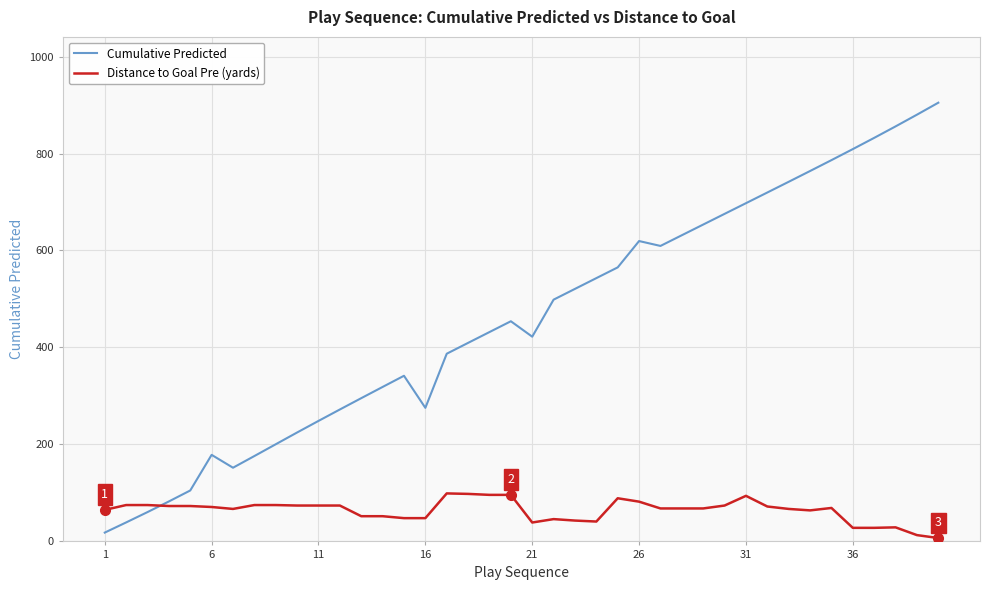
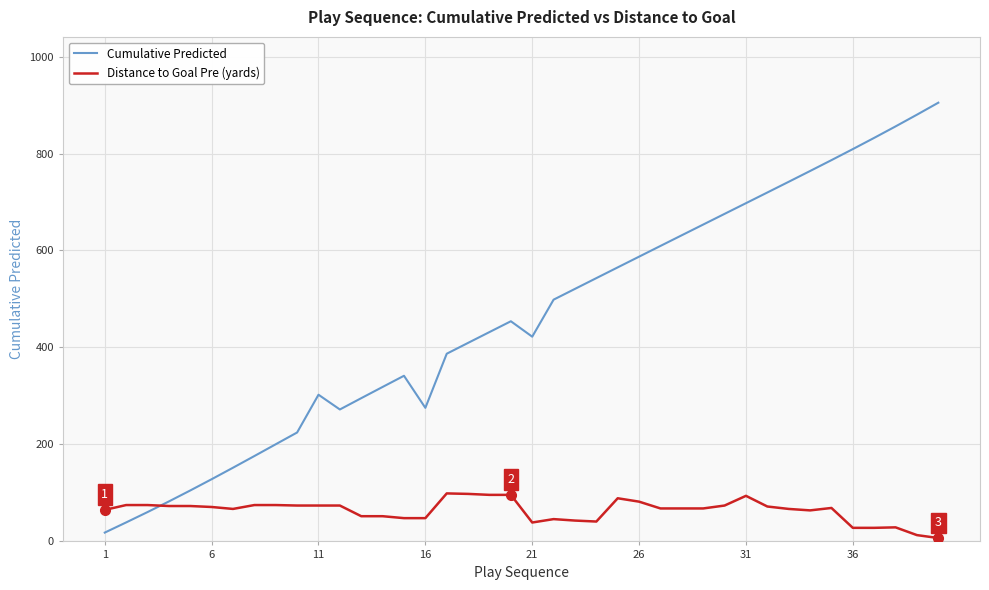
Cumulative Predicted, 6: 180 -> 130
Cumulative Predicted, 11: 250 -> 300
Cumulative Predicted, 26: 620 -> 590
